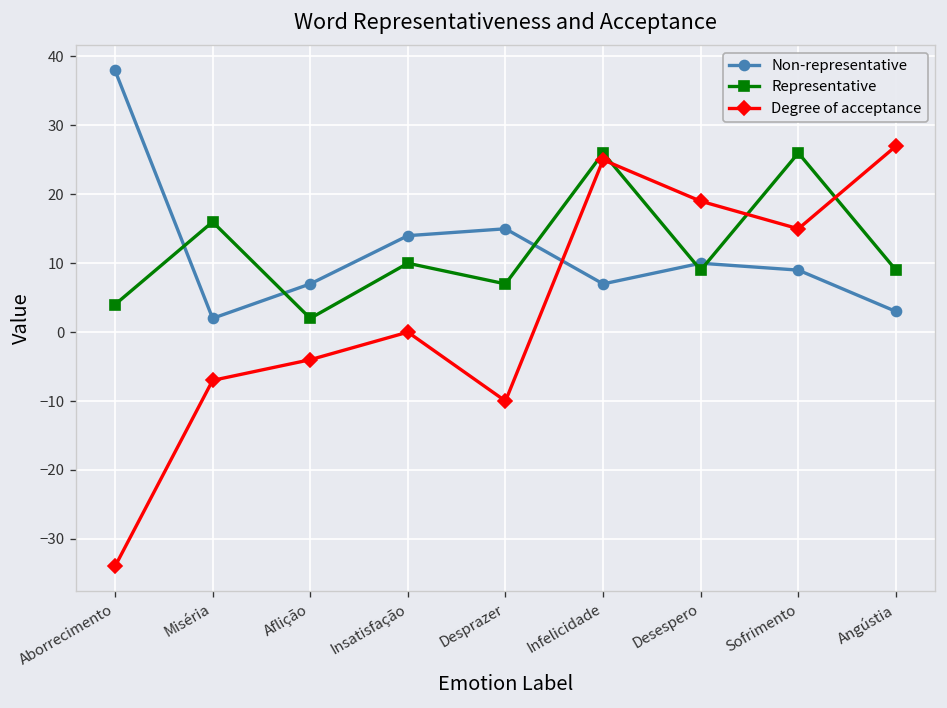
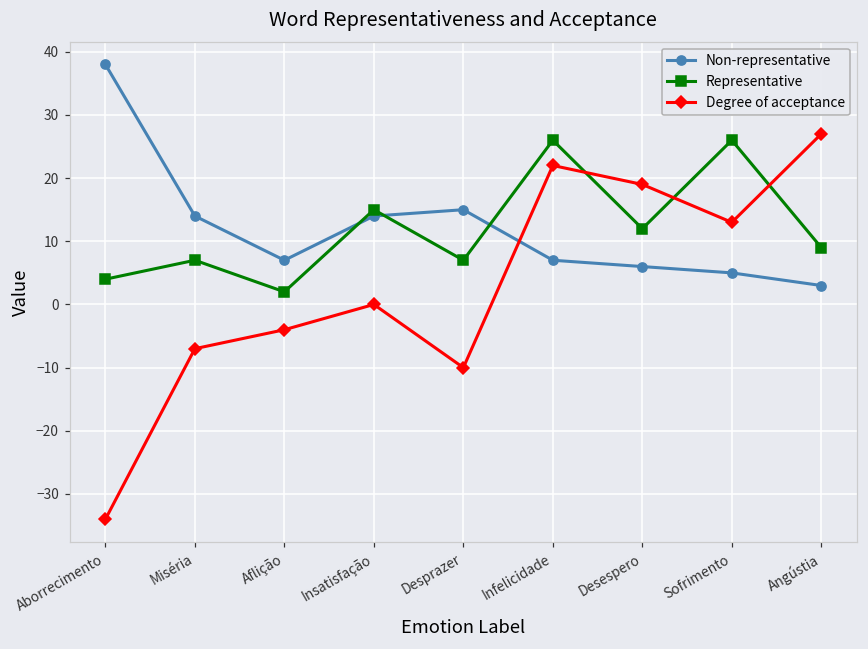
Non-representative, Miséria: 2 -> 14
Representative, Miséria: 16 -> 7
Representative, Insatisfação: 10 -> 15
Degree of acceptance, Infelicidade: 25 -> 22
Non-representative, Desespero: 10 -> 6
Representative, Desespero: 9 -> 12
Non-representative, Sofrimento: 9 -> 5
Degree of acceptance, Sofrimento: 15 -> 13
